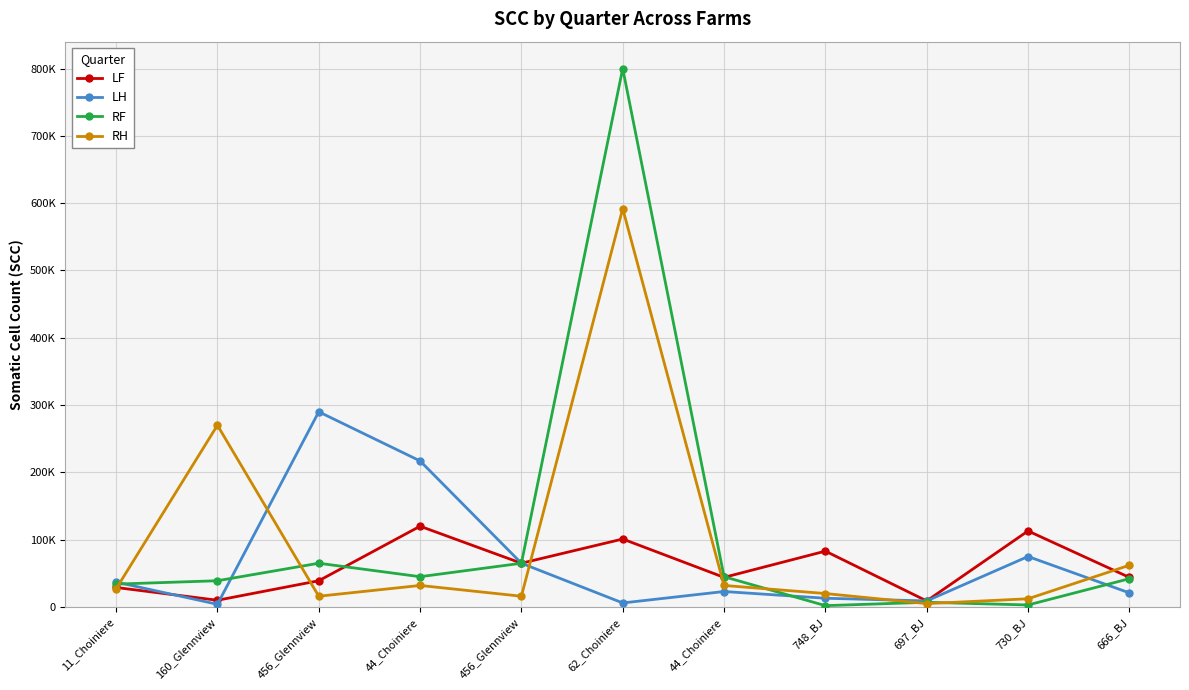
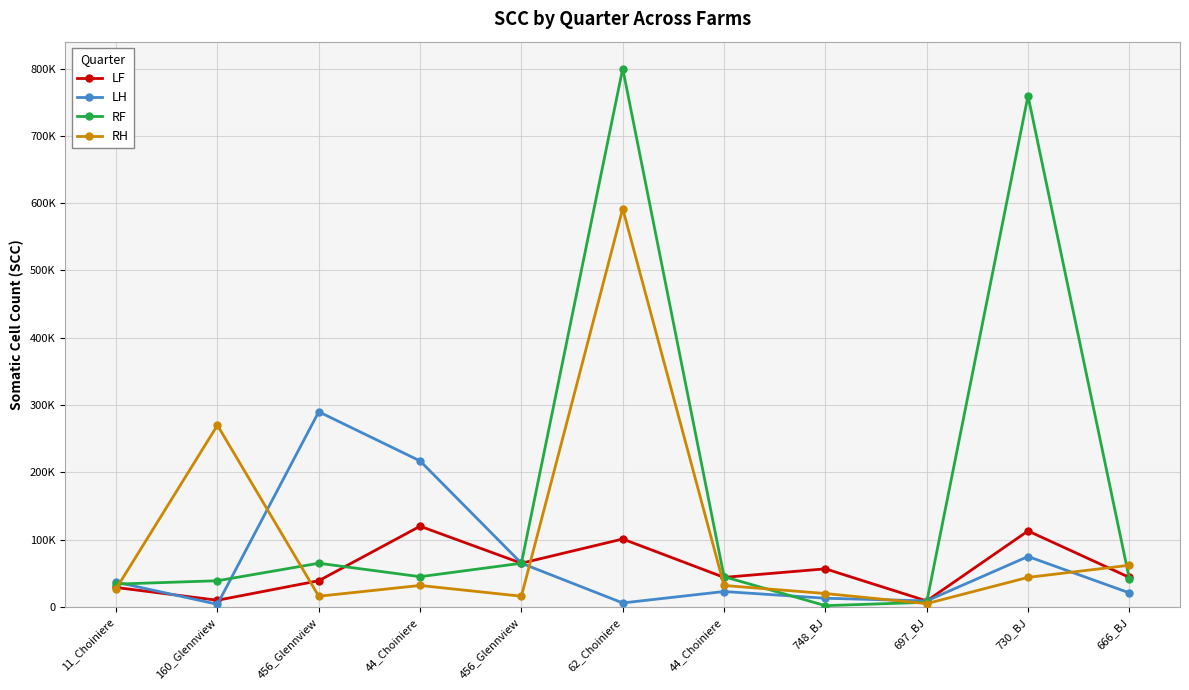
LF, 748_BJ: 80000 -> 60000
RF, 730_BJ: 0 -> 760000
RH, 730_BJ: 10000 -> 40000
